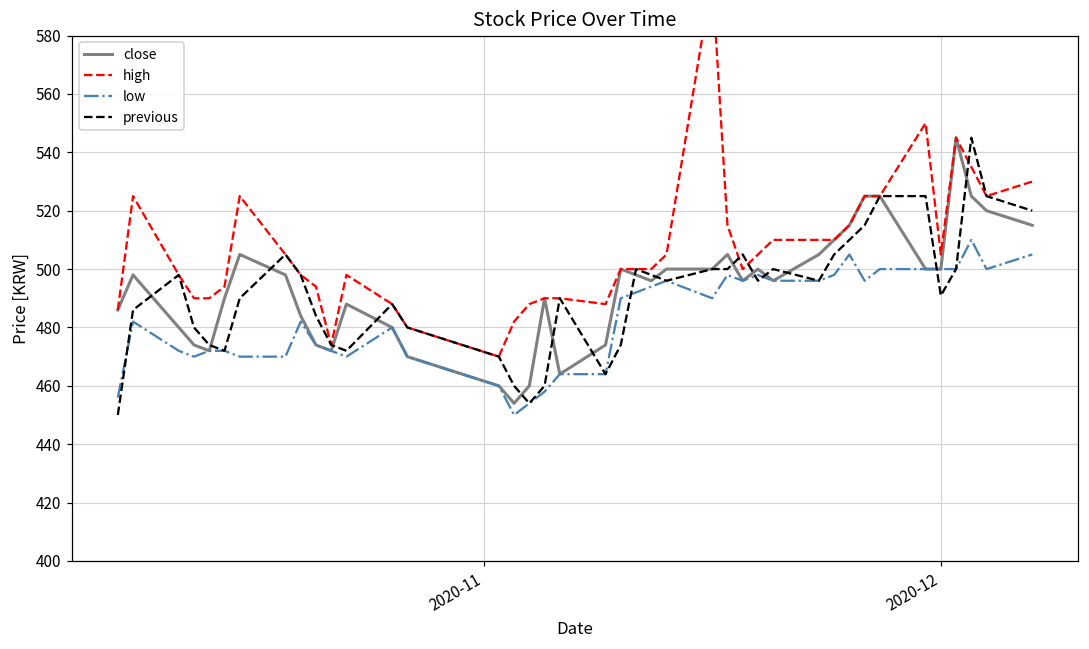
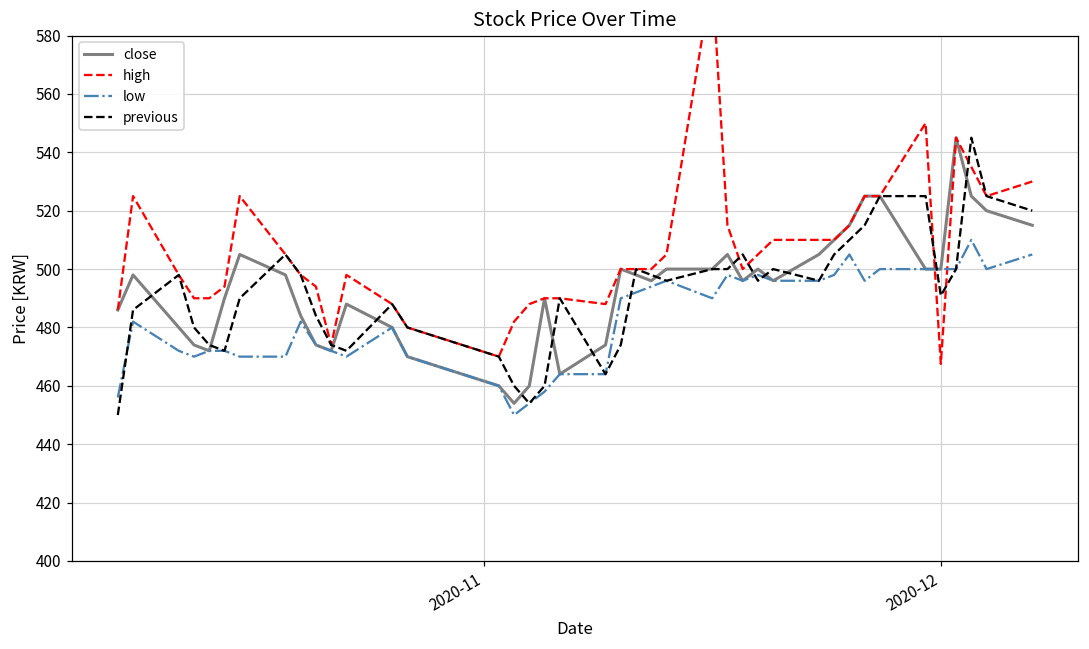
high, 2020-12: 505 -> 468
